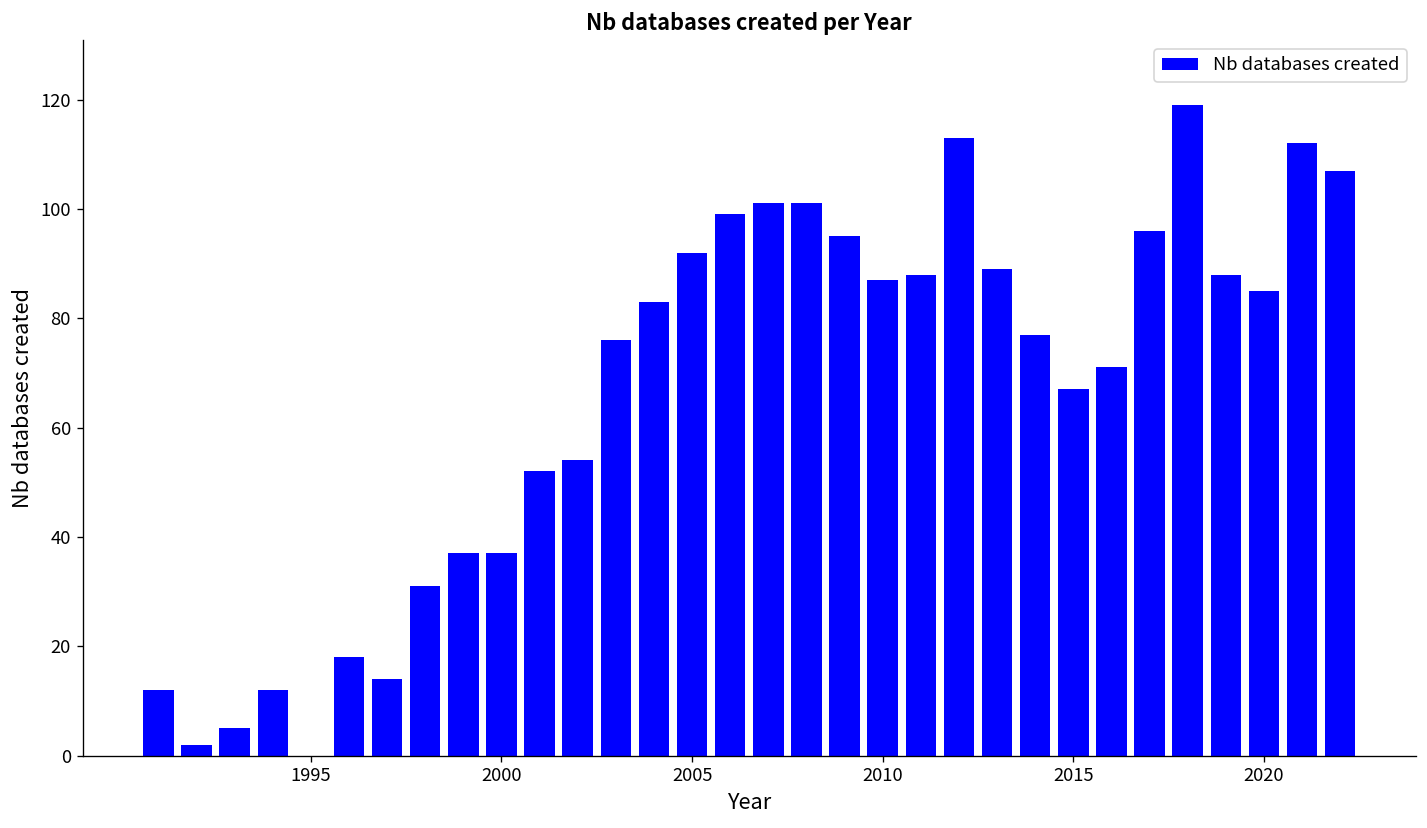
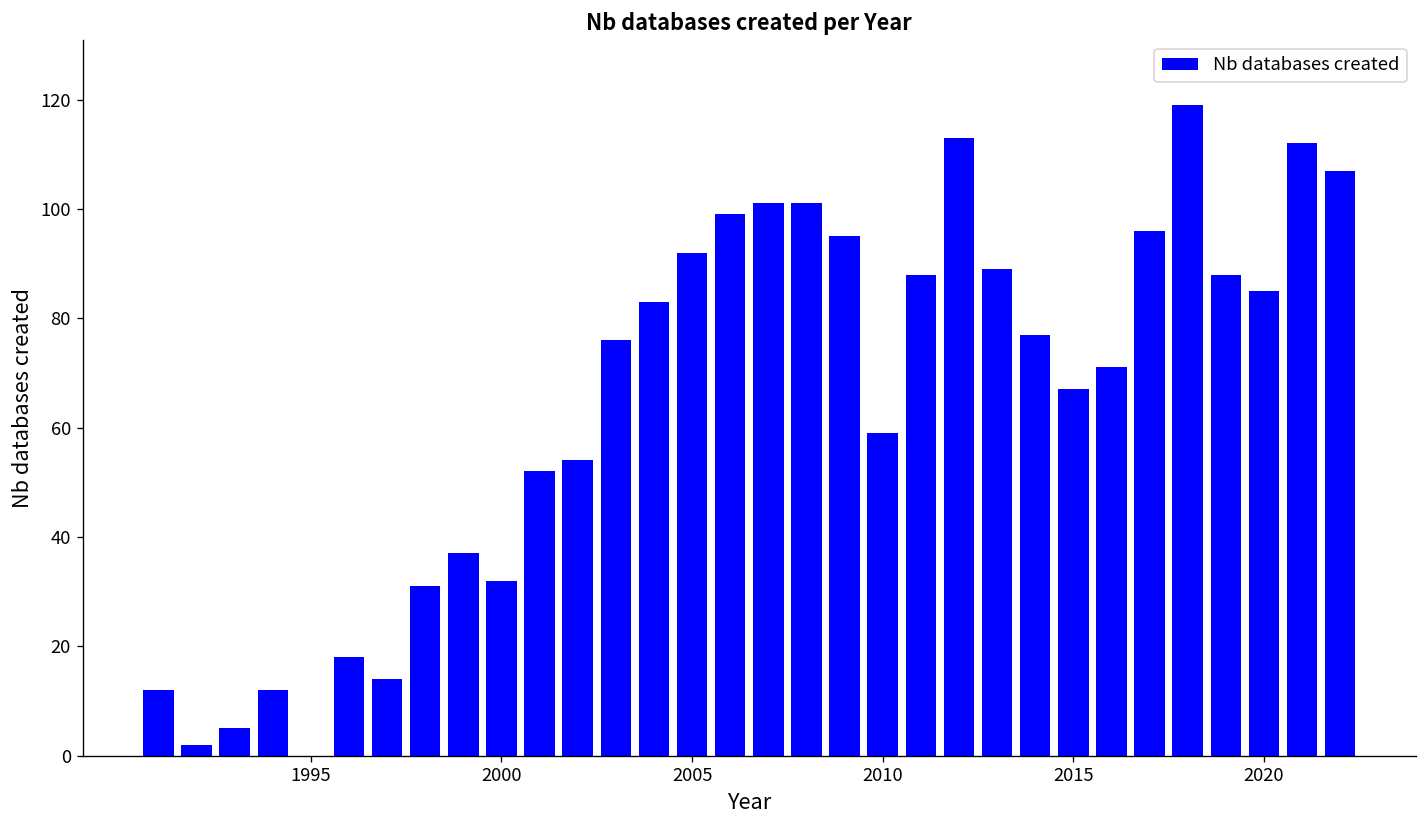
2000: 37 -> 32
2010: 87 -> 59
